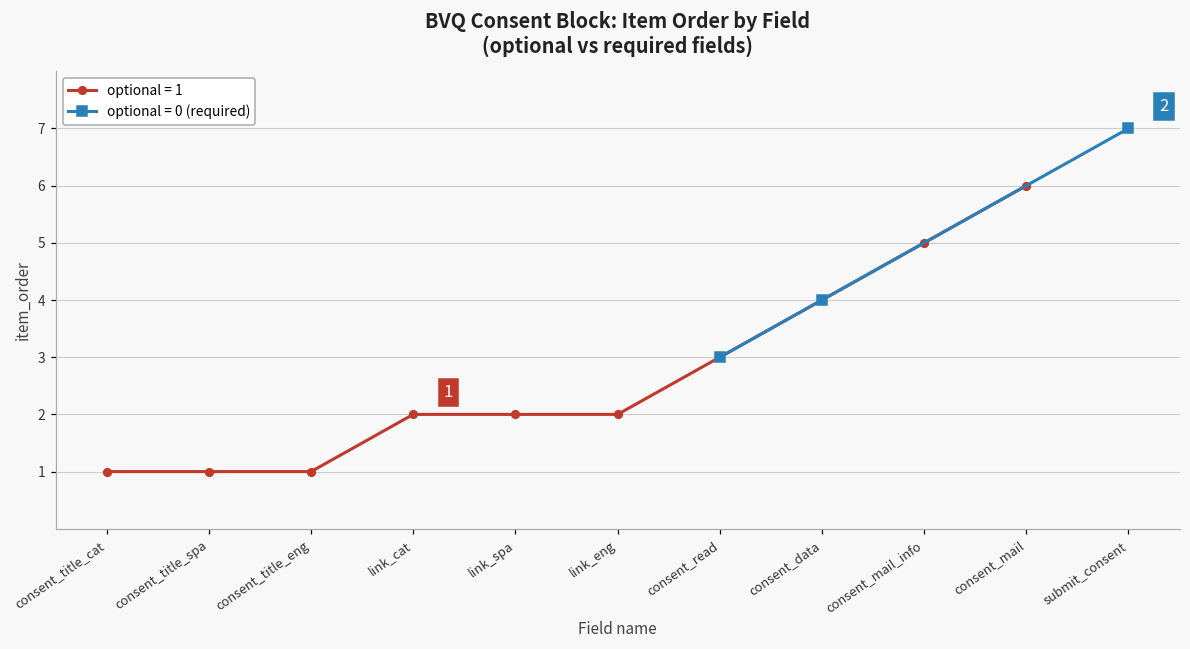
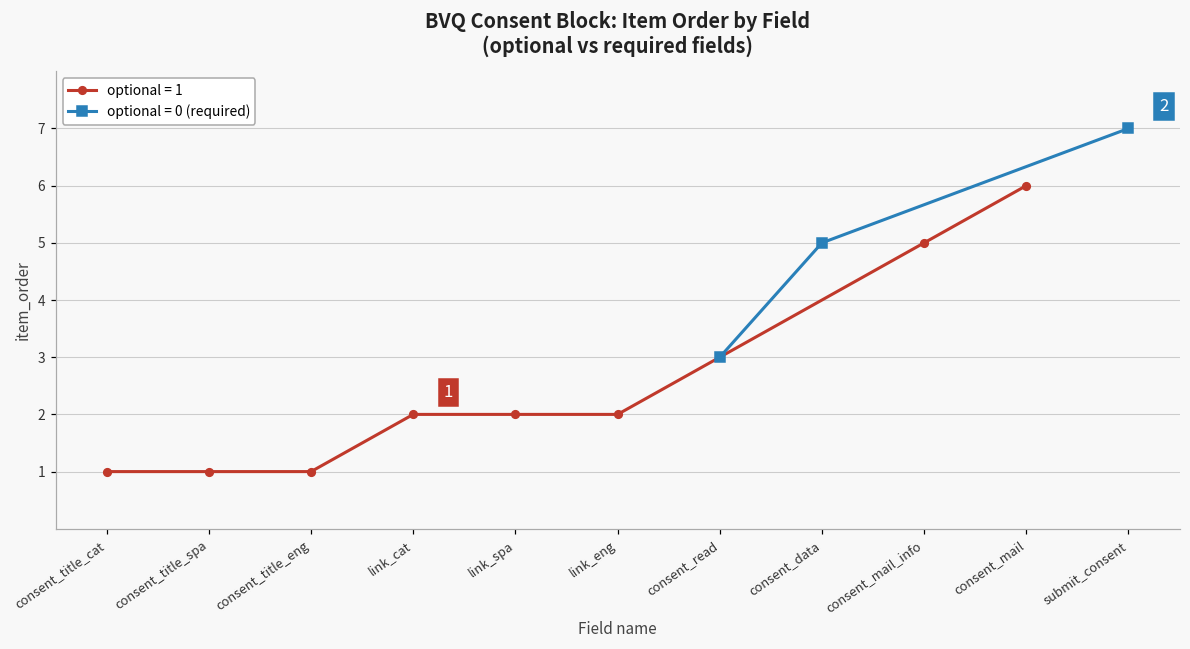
optional = 0 (required), consent_data: 4 -> 5
